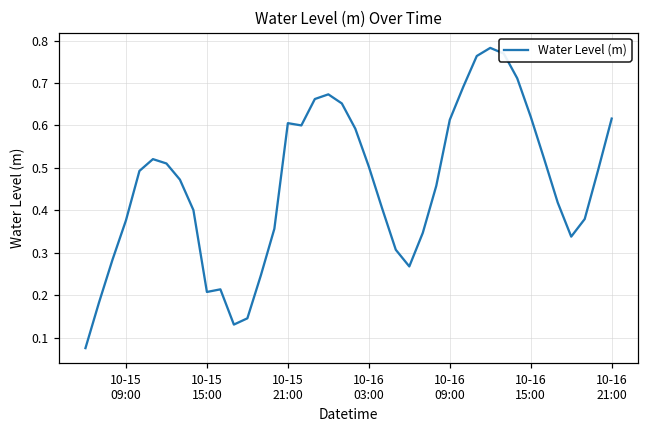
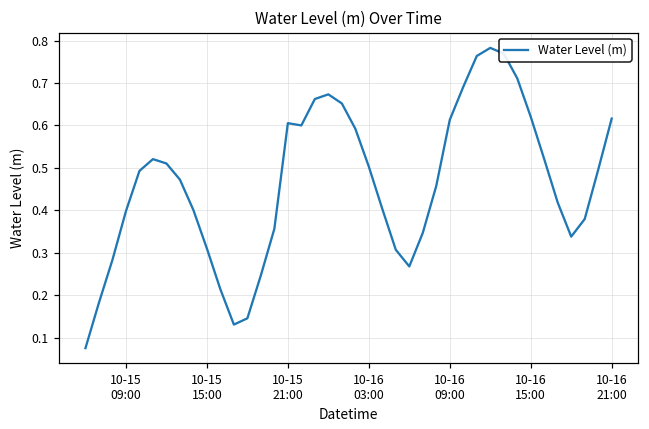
10-15 09:00: 0.38 -> 0.40
10-15 15:00: 0.21 -> 0.31
